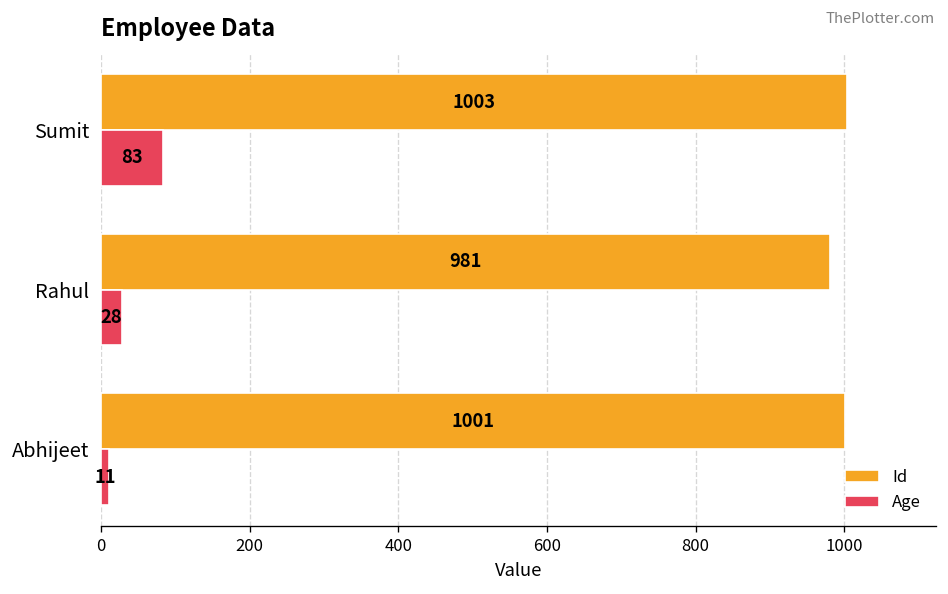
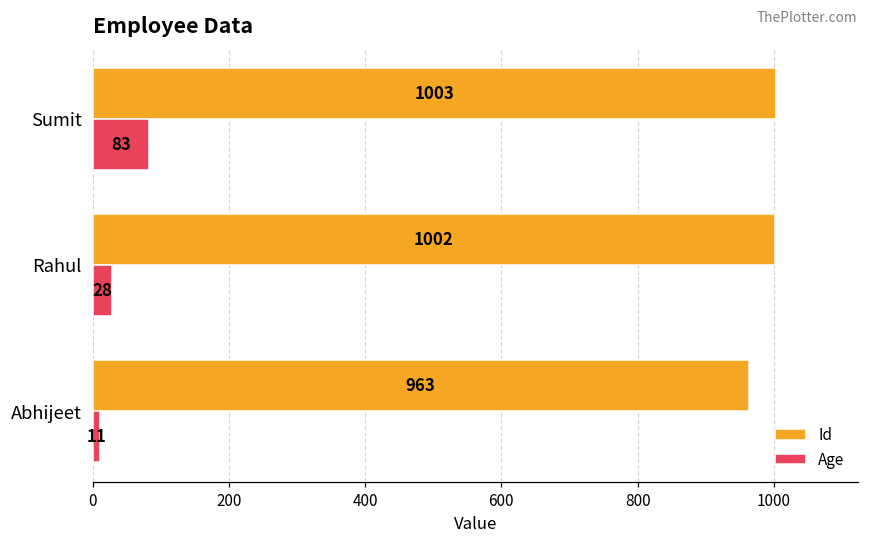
Id, Rahul: 981 -> 1002
Id, Abhijeet: 1001 -> 963
